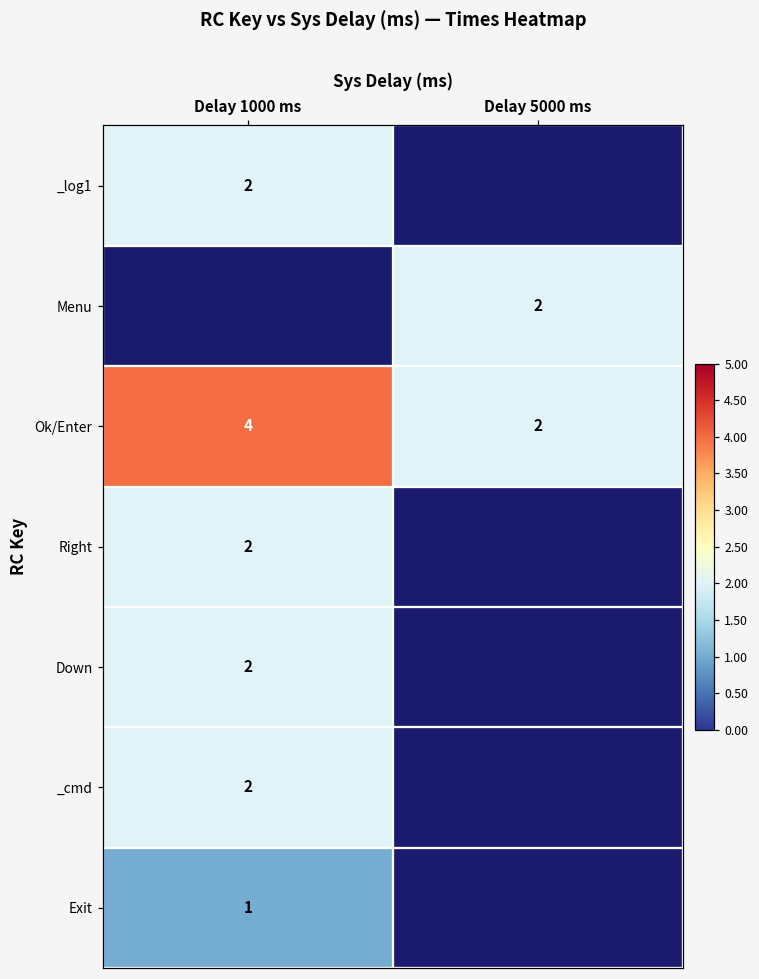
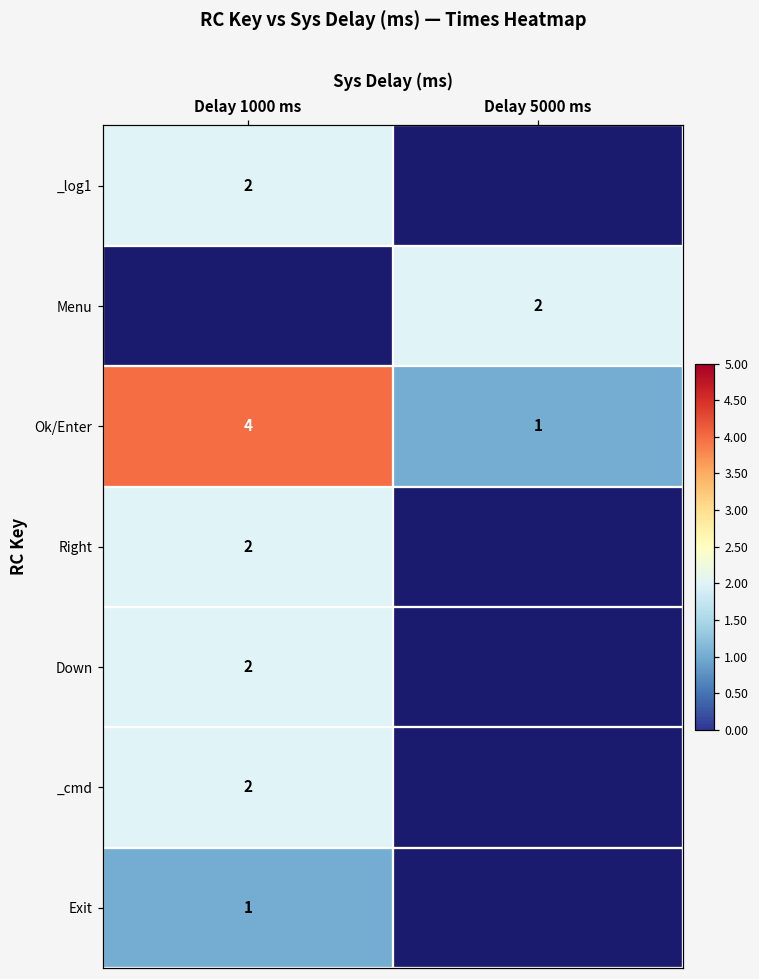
Ok/Enter, Delay 5000 ms: 2 -> 1
